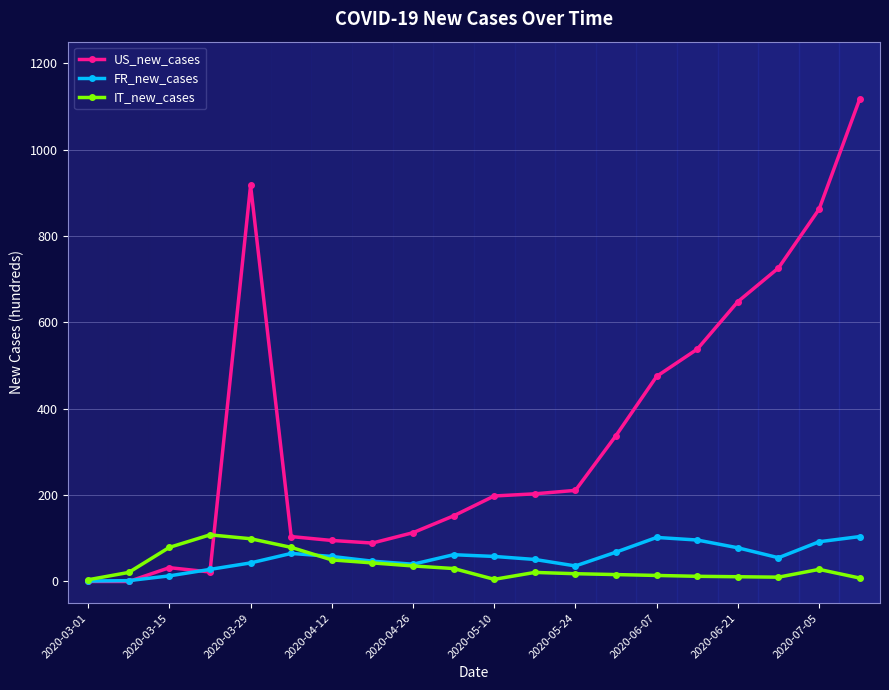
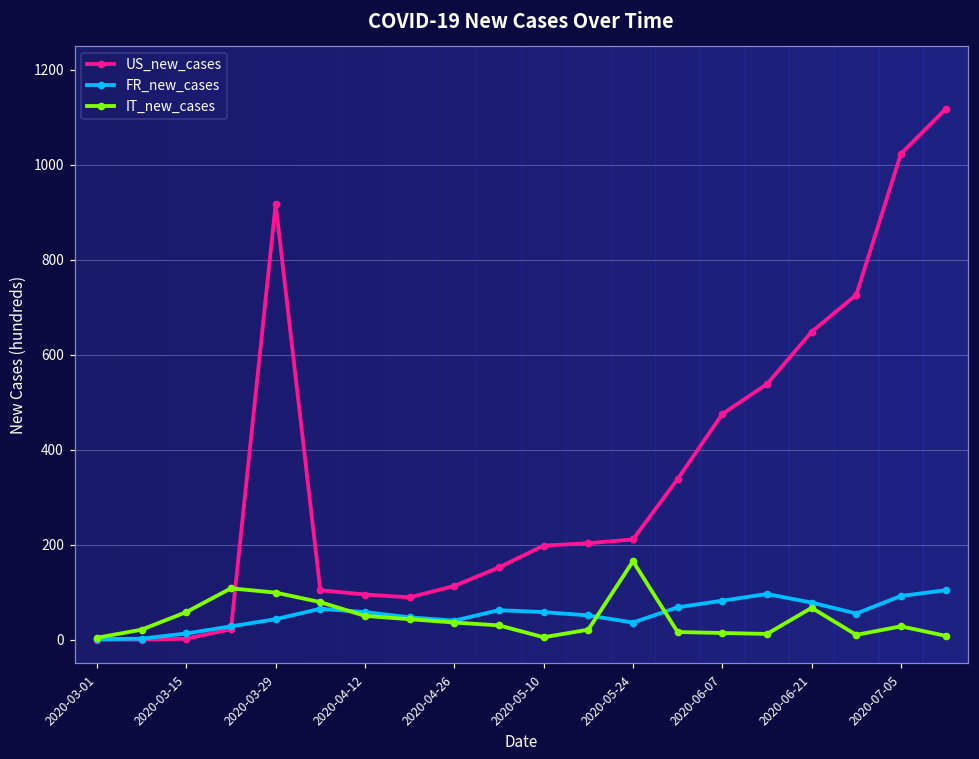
US_new_cases, 2020-03-15: 30 -> 0
IT_new_cases, 2020-03-15: 80 -> 60
IT_new_cases, 2020-05-24: 20 -> 170
FR_new_cases, 2020-06-07: 100 -> 80
IT_new_cases, 2020-06-21: 10 -> 70
US_new_cases, 2020-07-05: 860 -> 1020
